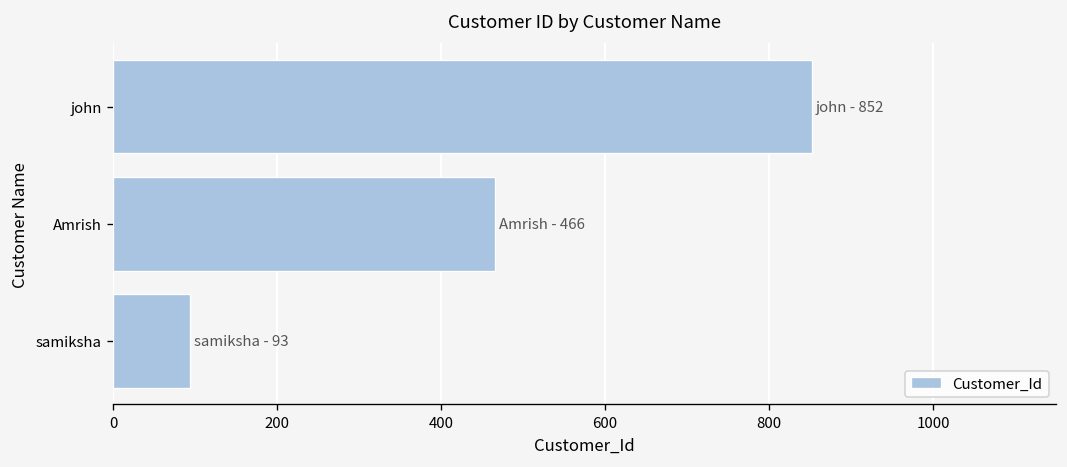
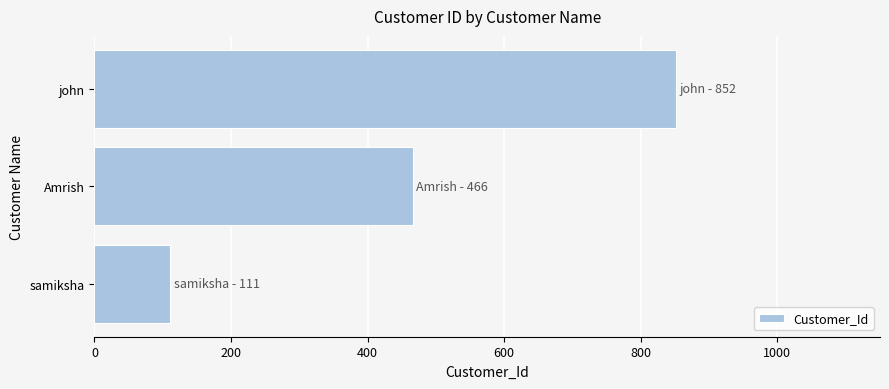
samiksha: 93 -> 111
